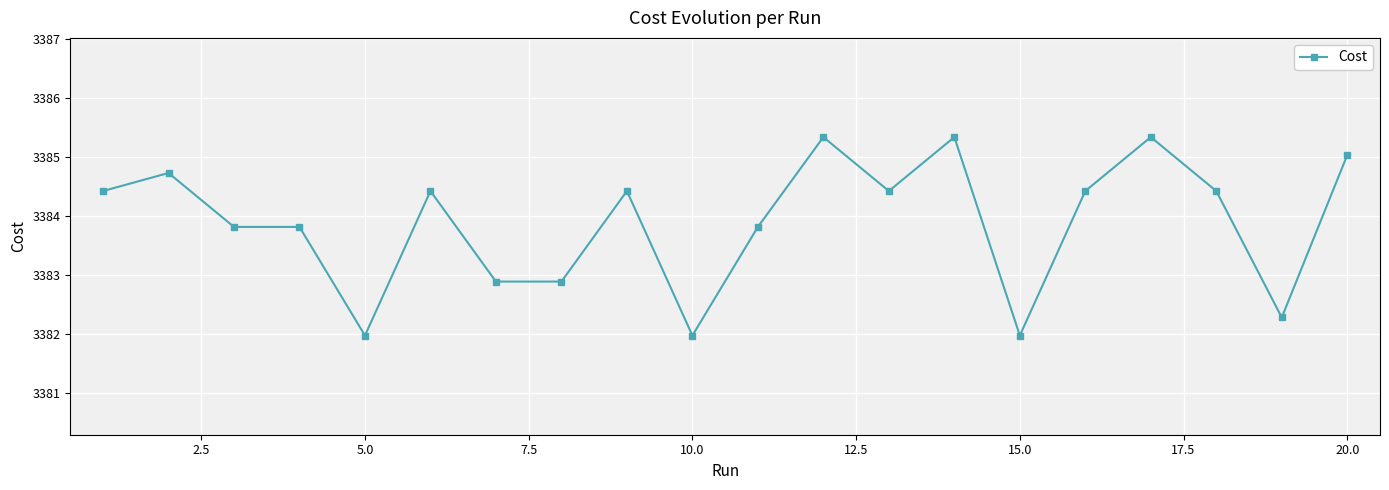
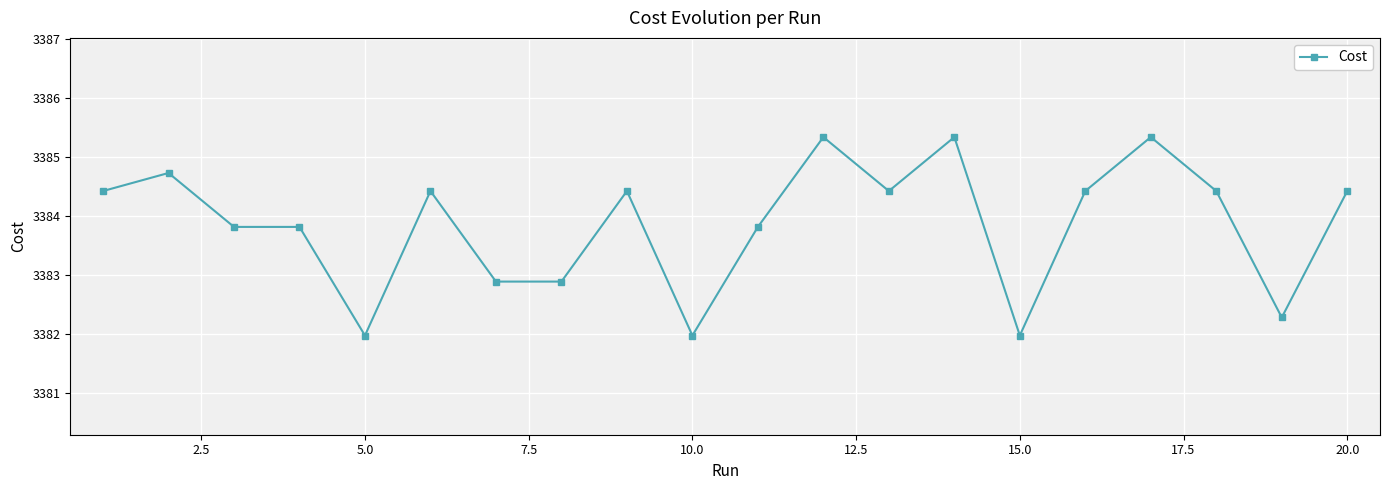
20.0: 3385.0 -> 3384.4
